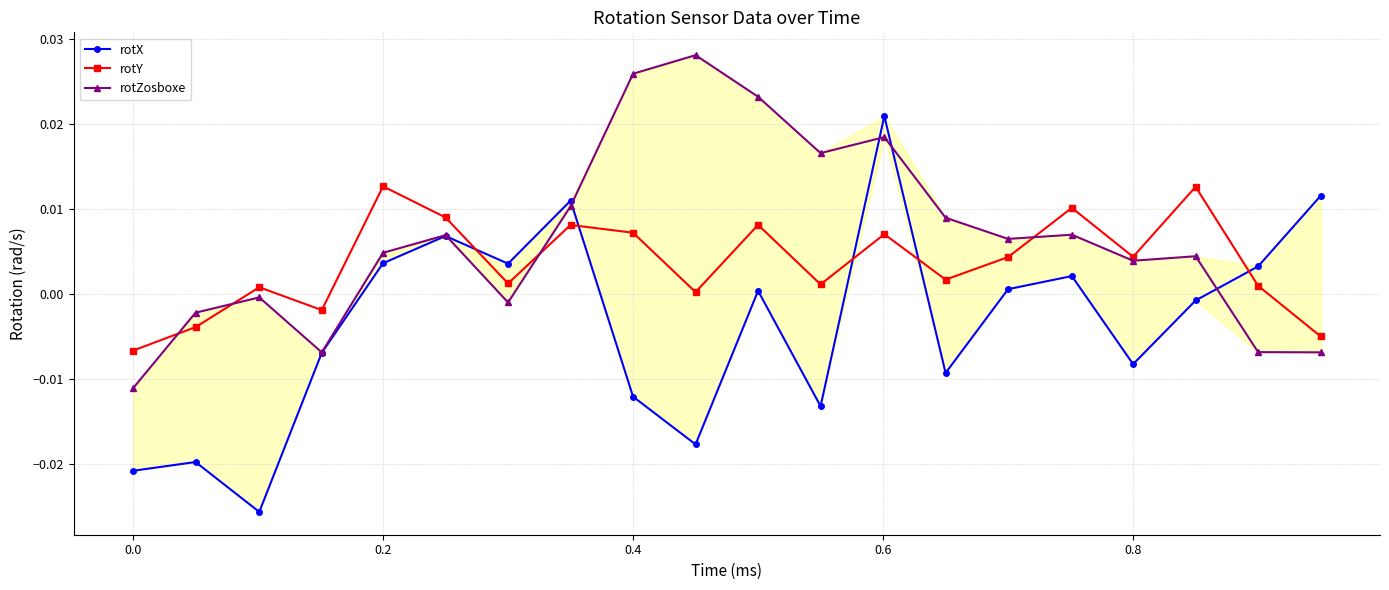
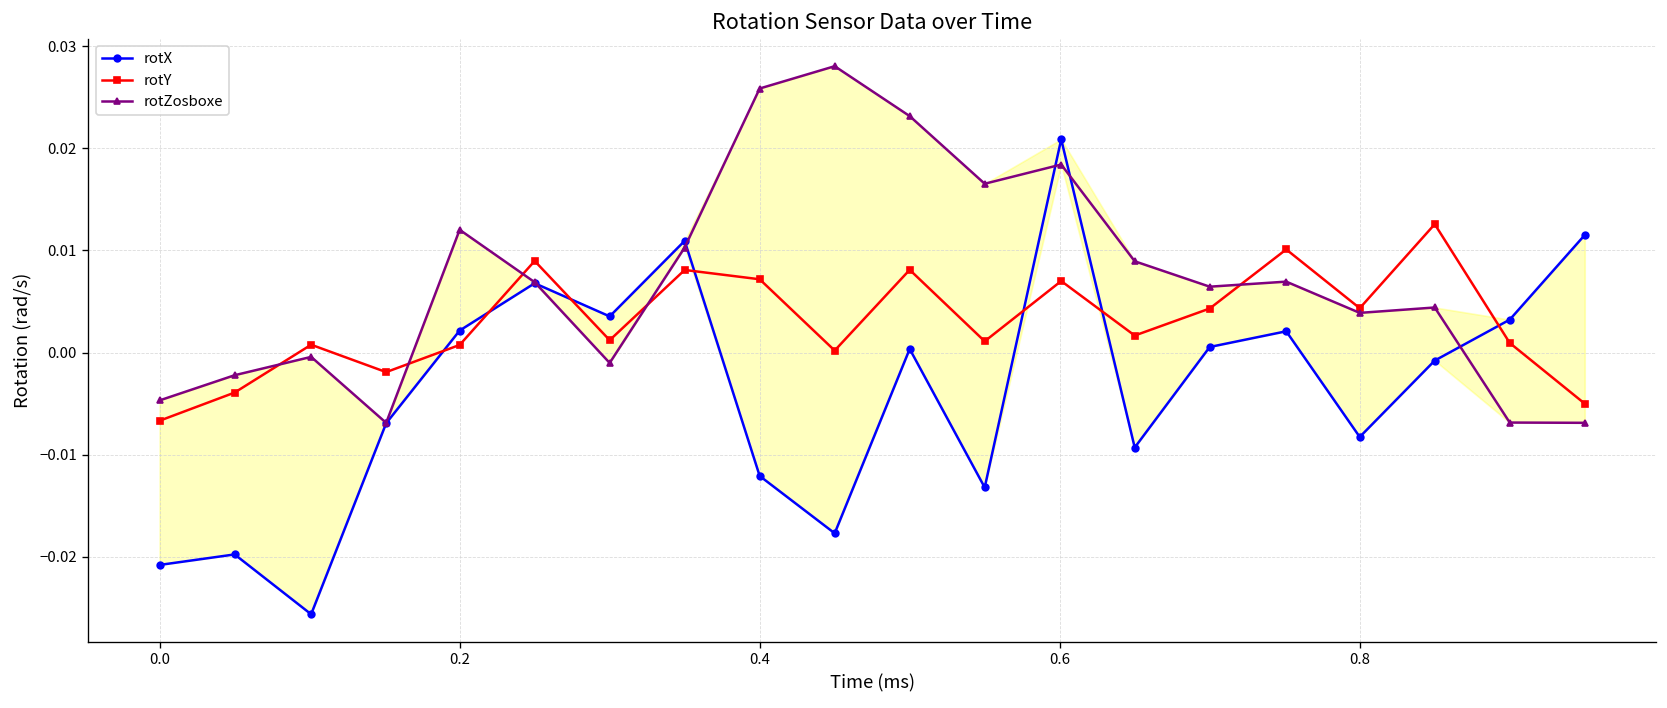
rotZosboxe, 0.0: -0.011 -> -0.005
rotX, 0.2: 0.004 -> 0.002
rotY, 0.2: 0.013 -> 0.001
rotZosboxe, 0.2: 0.005 -> 0.012
